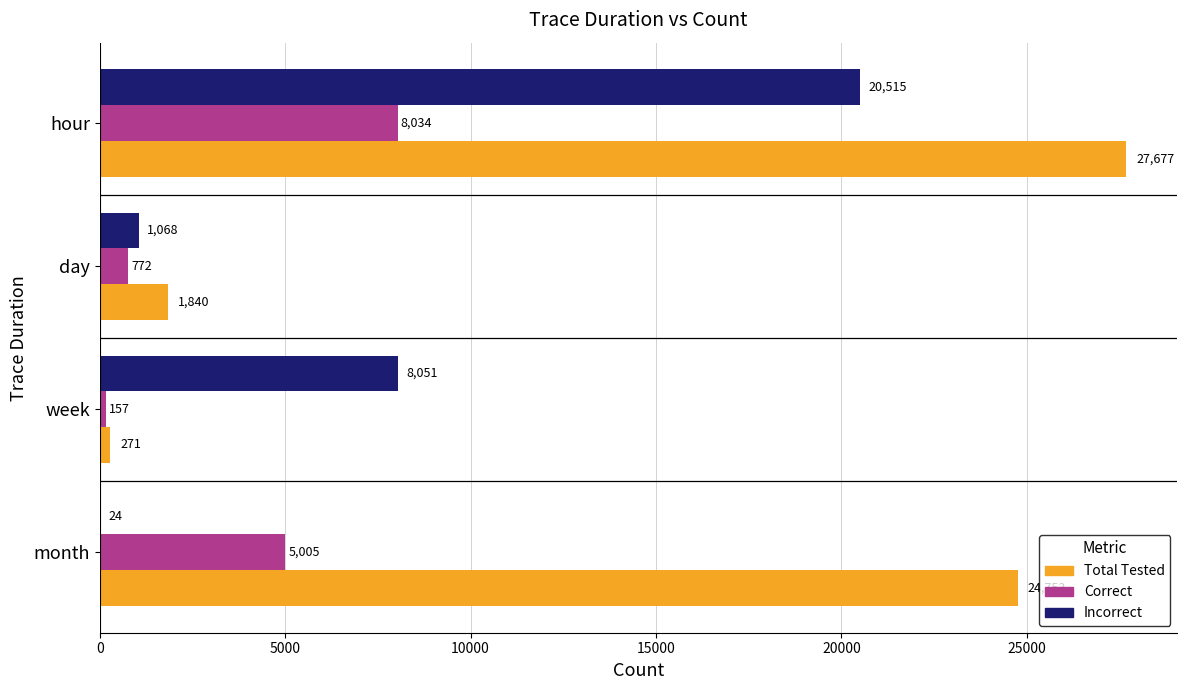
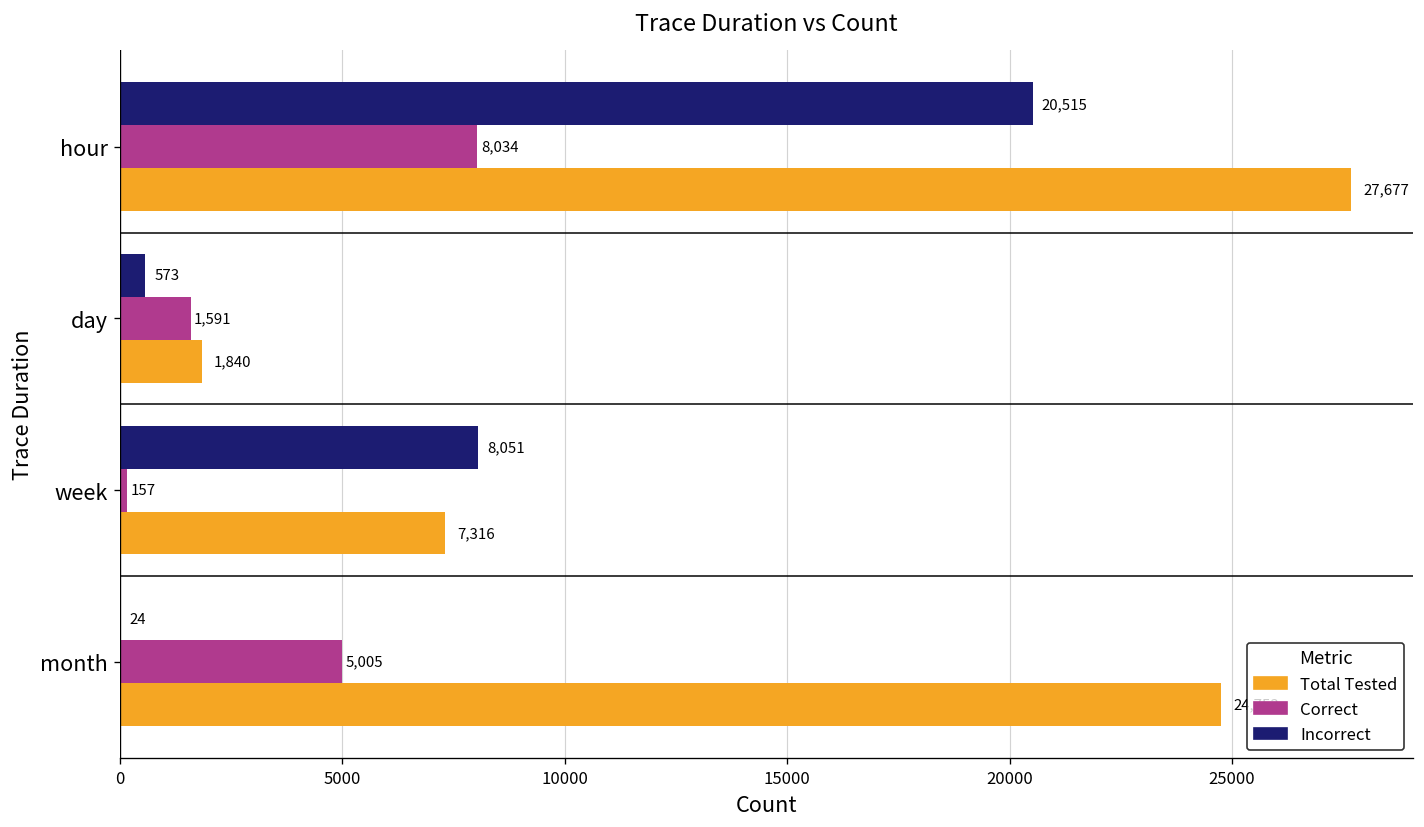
Incorrect, day: 1,068 -> 573
Correct, day: 772 -> 1,591
Total Tested, week: 271 -> 7,316
